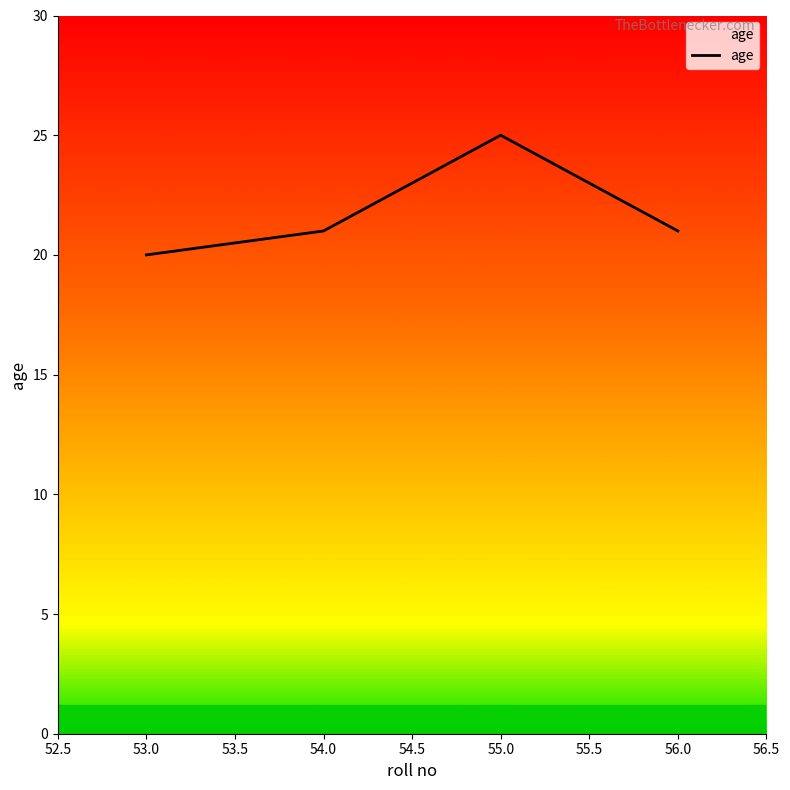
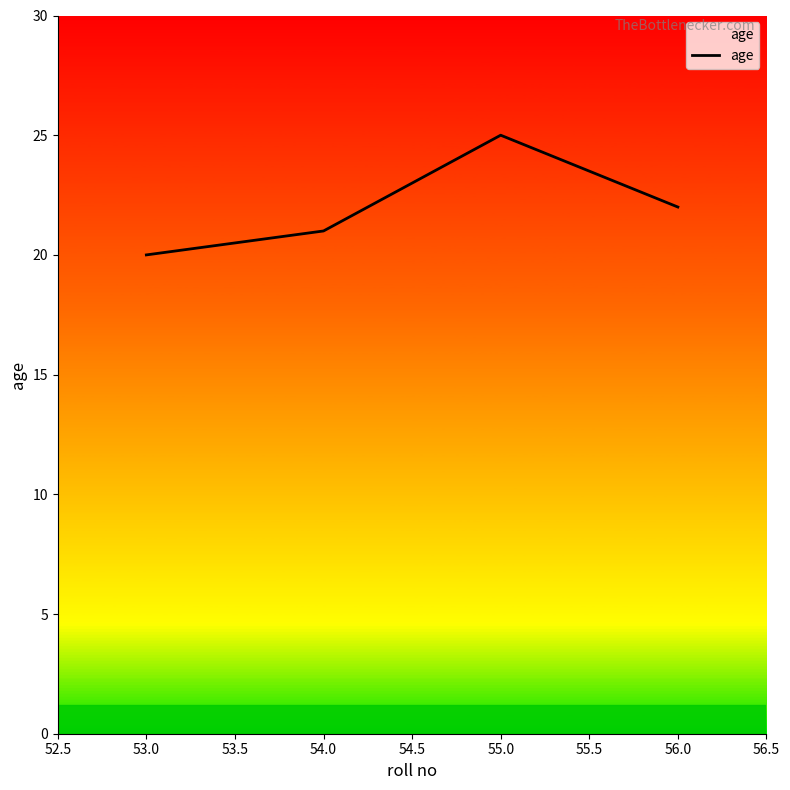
56.0: 21 -> 22
